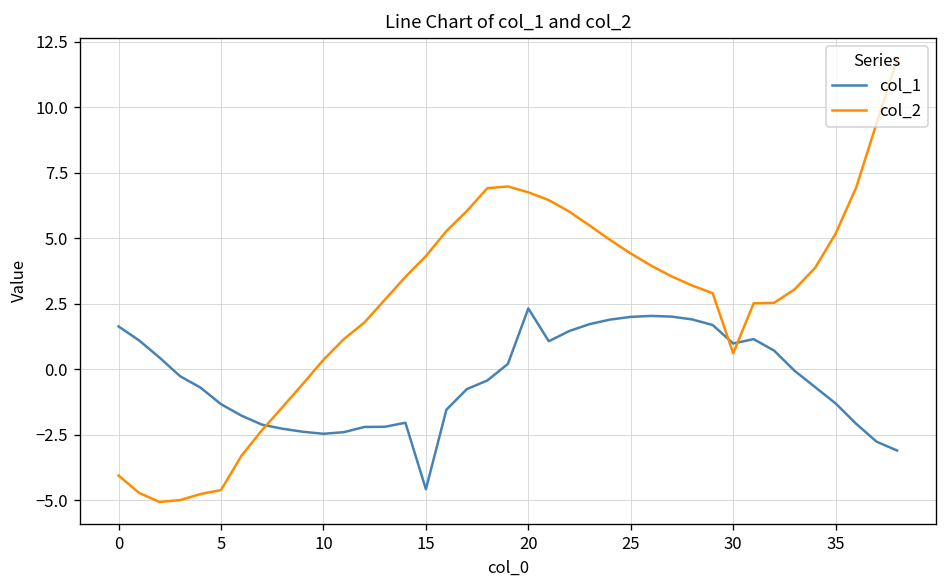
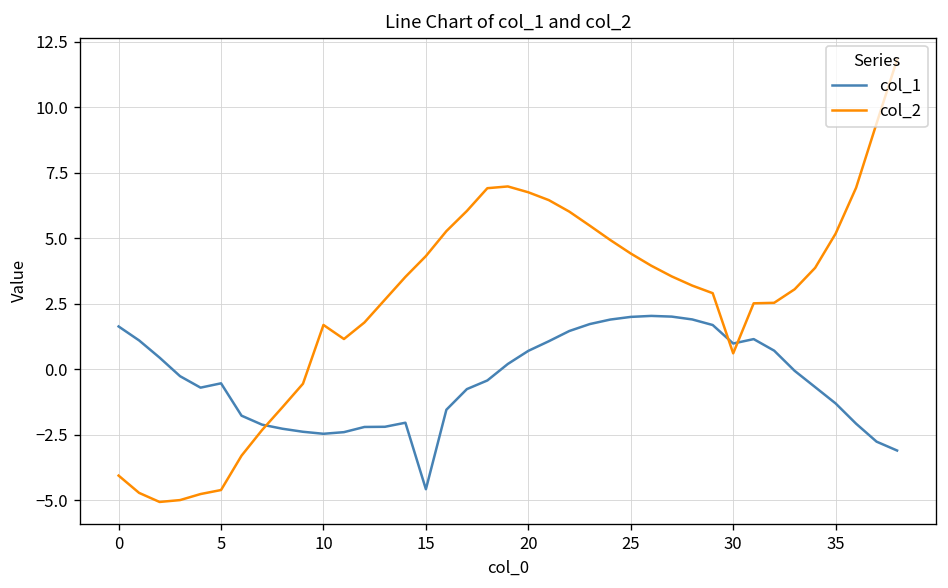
col_1, 5: -1.3 -> -0.5
col_2, 10: 0.4 -> 1.7
col_1, 20: 2.3 -> 0.7
